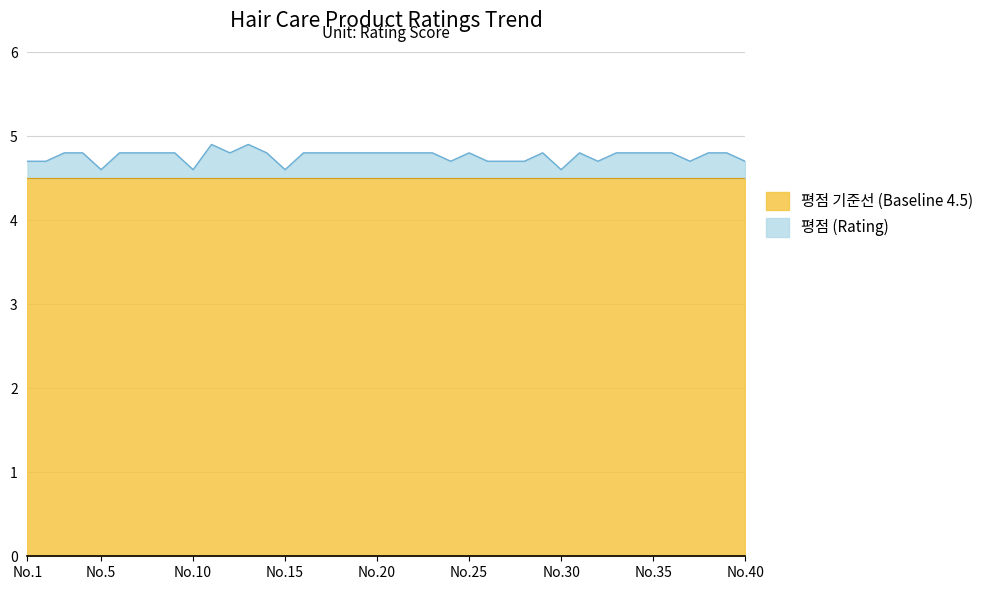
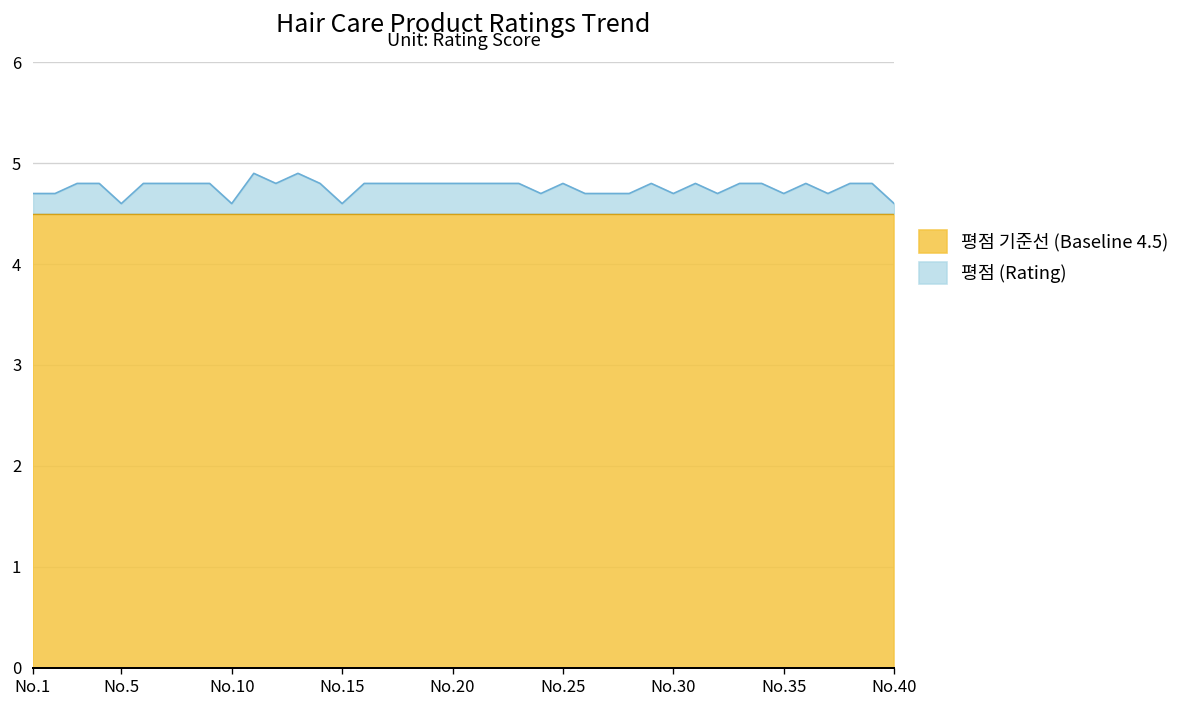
평점 (Rating), No.30: 4.6 -> 4.7
평점 (Rating), No.35: 4.8 -> 4.7
평점 (Rating), No.40: 4.7 -> 4.6
